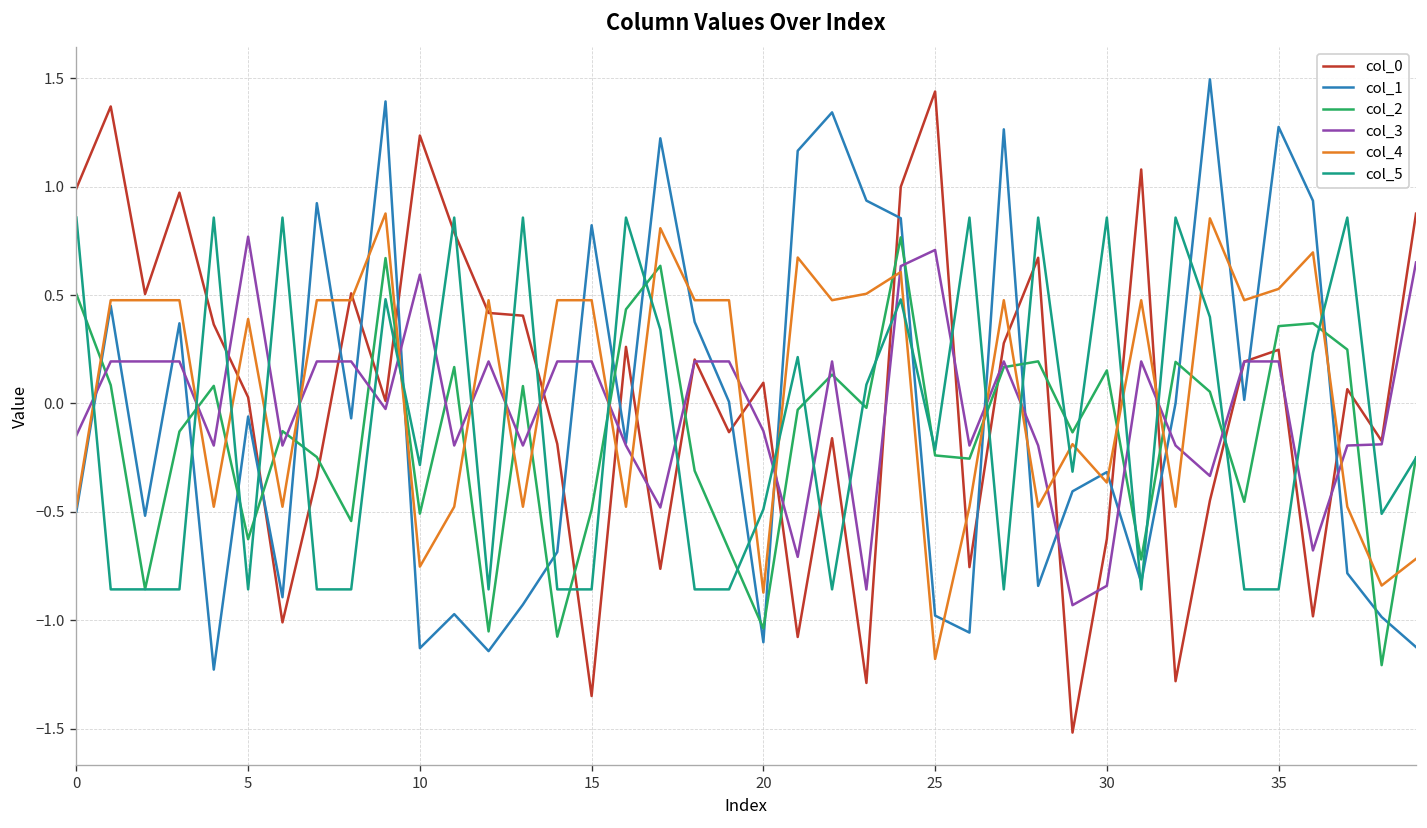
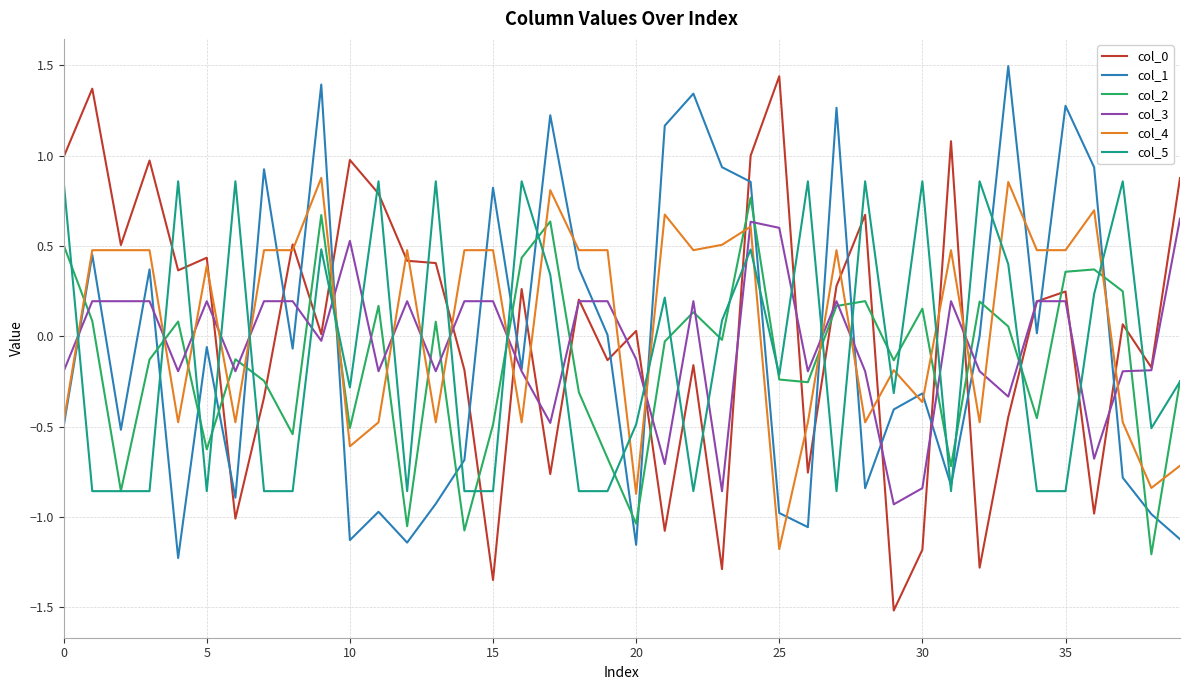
col_3, 0: -0.15 -> -0.19
col_0, 5: 0.03 -> 0.43
col_3, 5: 0.77 -> 0.19
col_0, 10: 1.24 -> 0.98
col_3, 10: 0.59 -> 0.53
col_4, 10: -0.75 -> -0.61
col_0, 20: 0.10 -> 0.03
col_1, 20: -1.10 -> -1.15
col_3, 25: 0.71 -> 0.60
col_0, 30: -0.62 -> -1.18
col_4, 35: 0.53 -> 0.48
